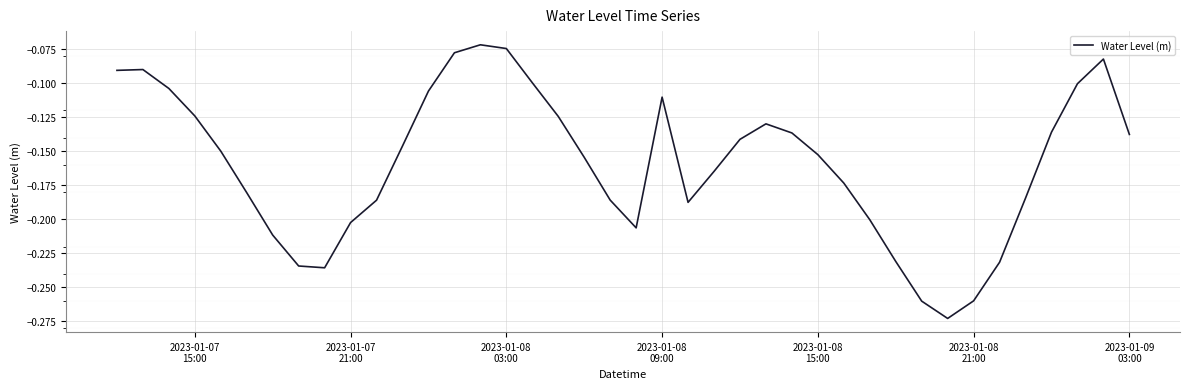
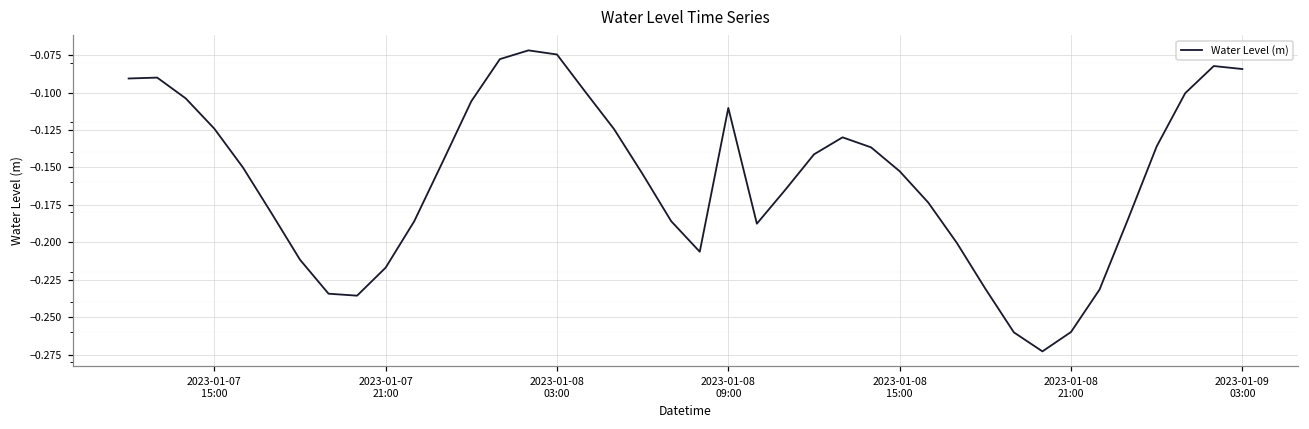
2023-01-07 21:00: -0.202 -> -0.217
2023-01-09 03:00: -0.138 -> -0.084
